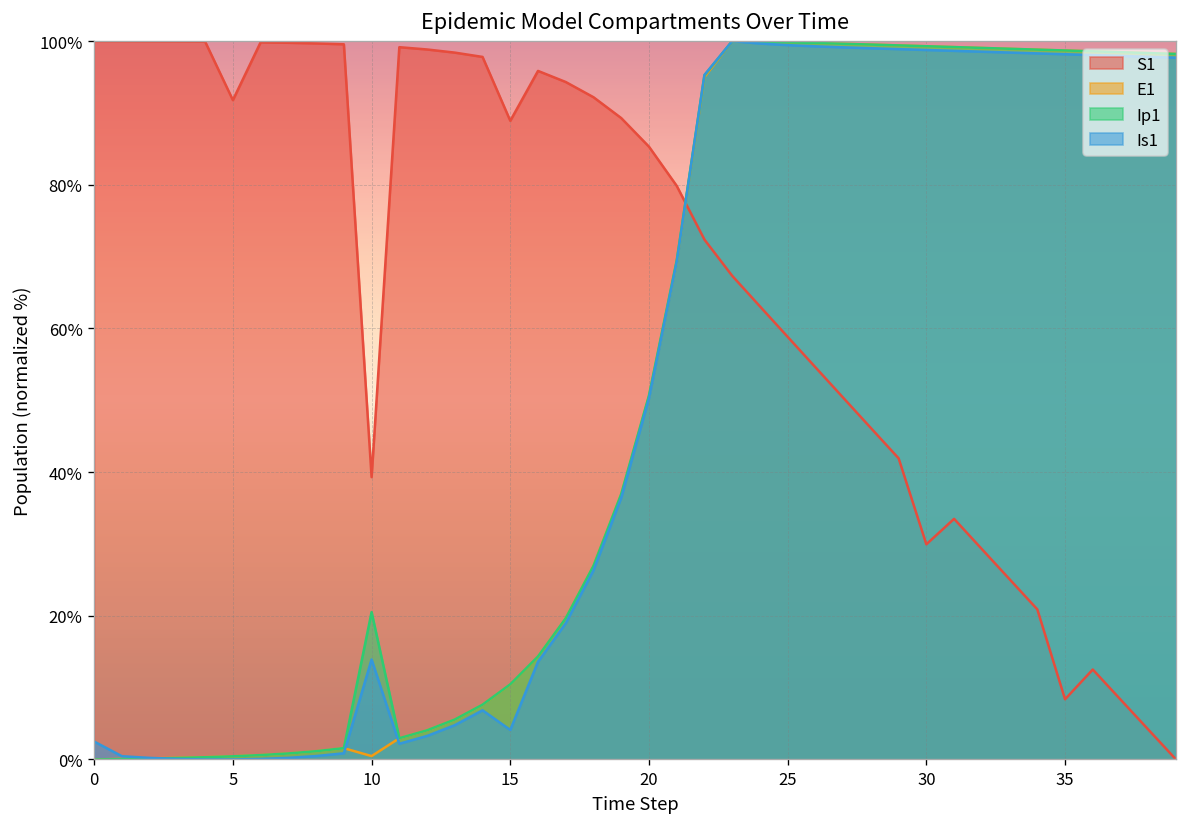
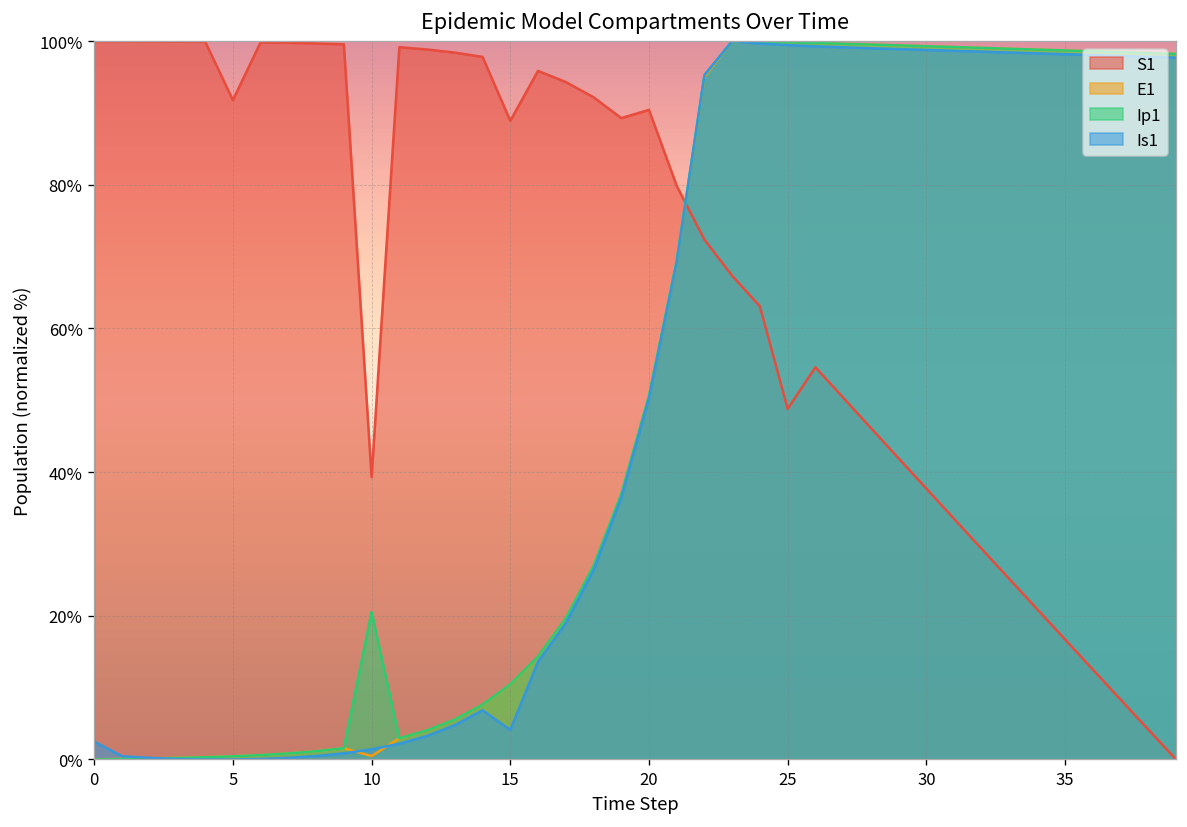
Is1, 10: 14% -> 1%
S1, 20: 85% -> 90%
S1, 25: 59% -> 49%
S1, 30: 30% -> 38%
S1, 35: 8% -> 17%
